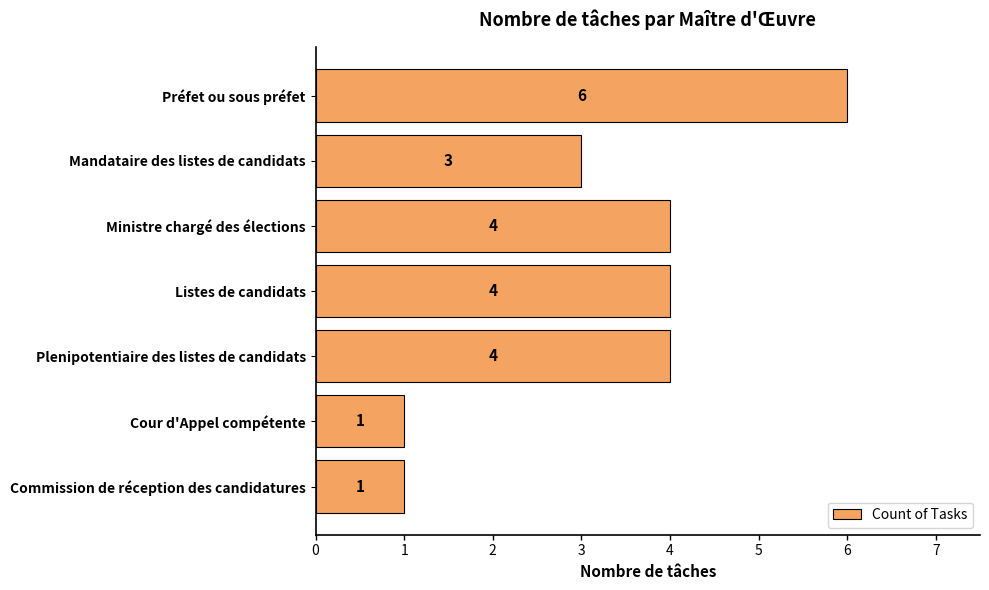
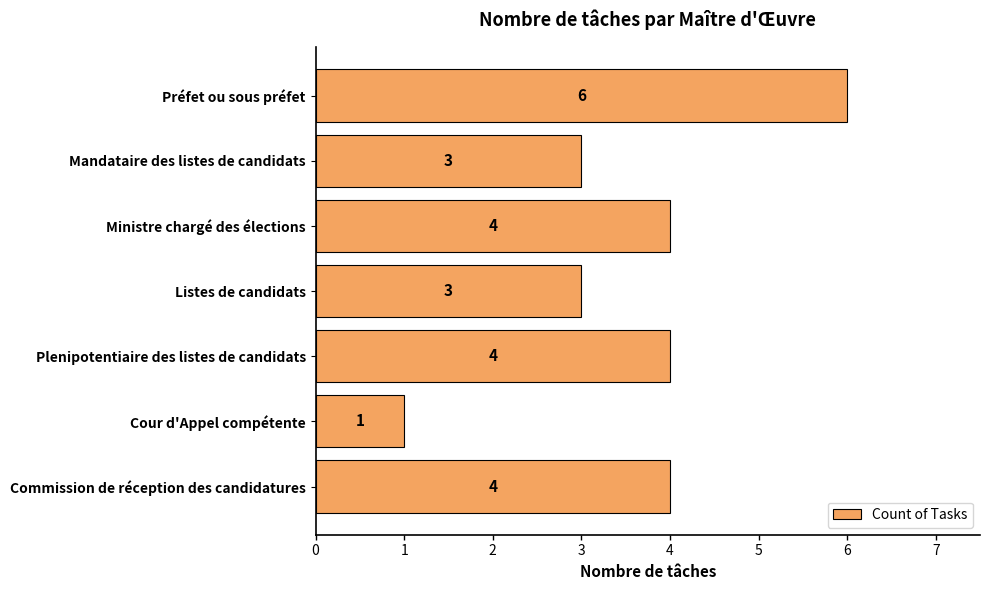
Listes de candidats: 4 -> 3
Commission de réception des candidatures: 1 -> 4
